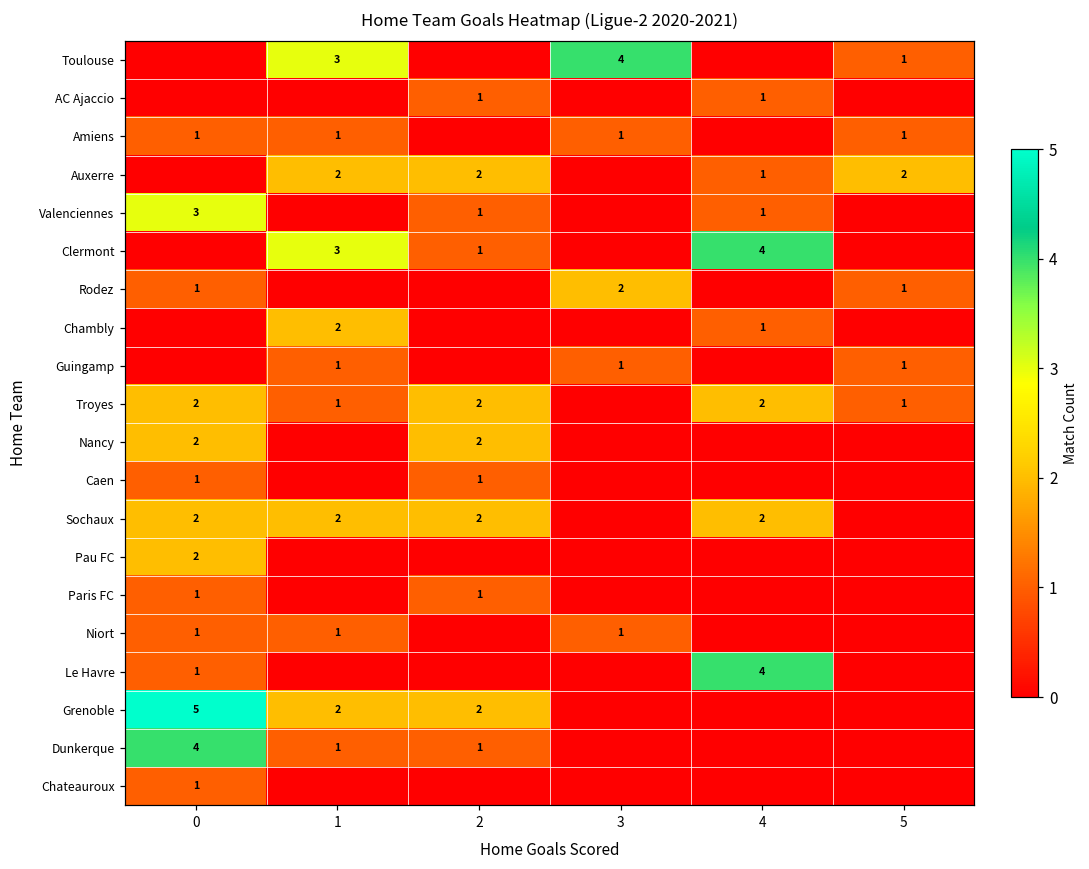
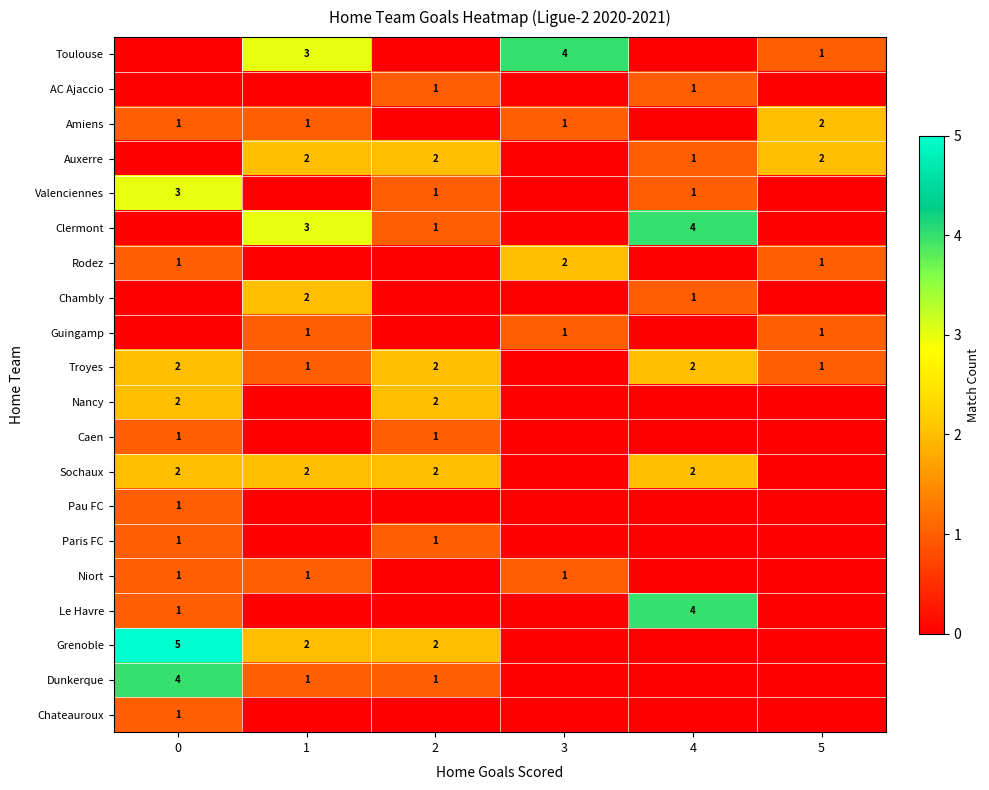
Amiens, 5: 1 -> 2
Pau FC, 0: 2 -> 1
